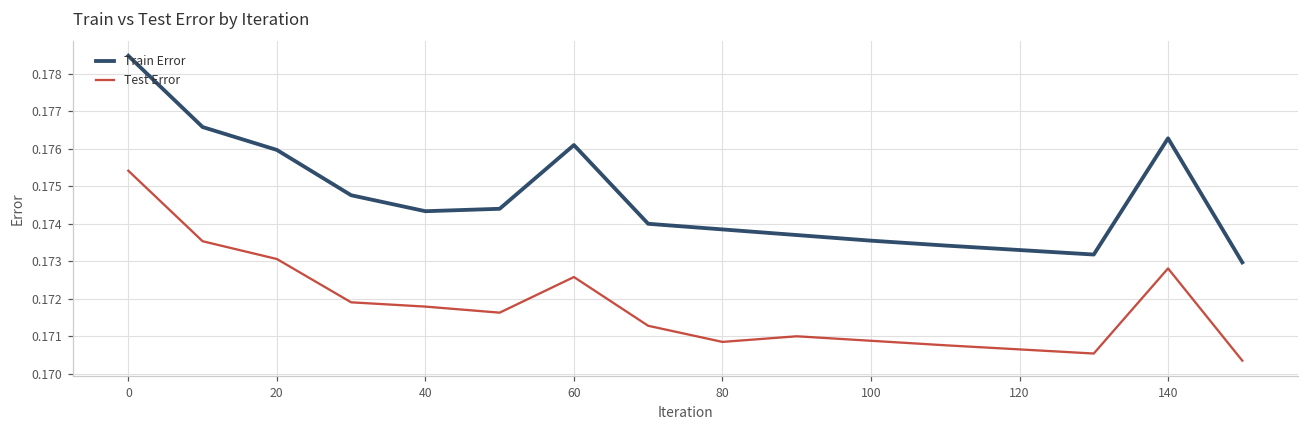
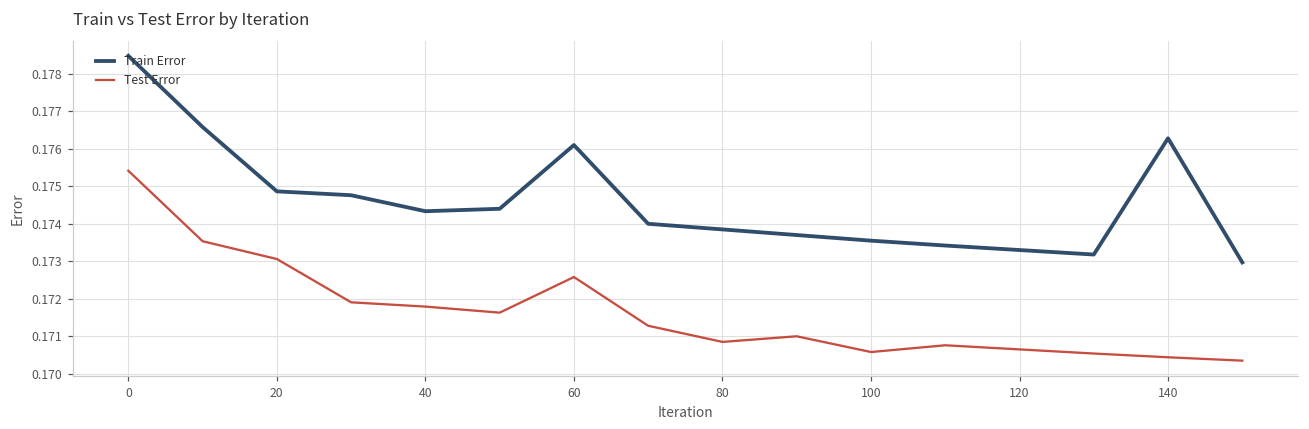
Train Error, 20: 0.1760 -> 0.1749
Test Error, 100: 0.1709 -> 0.1706
Test Error, 140: 0.1728 -> 0.1704
